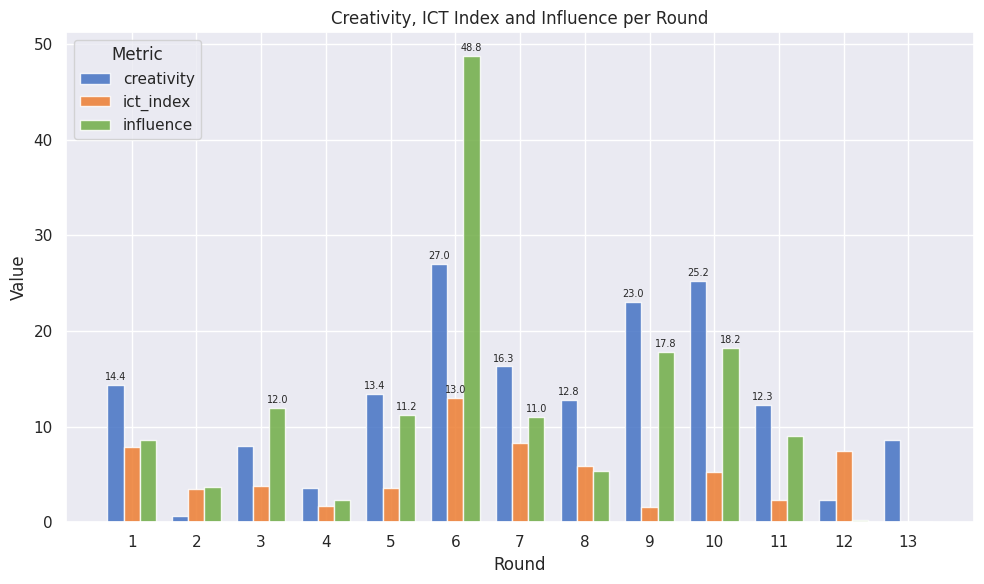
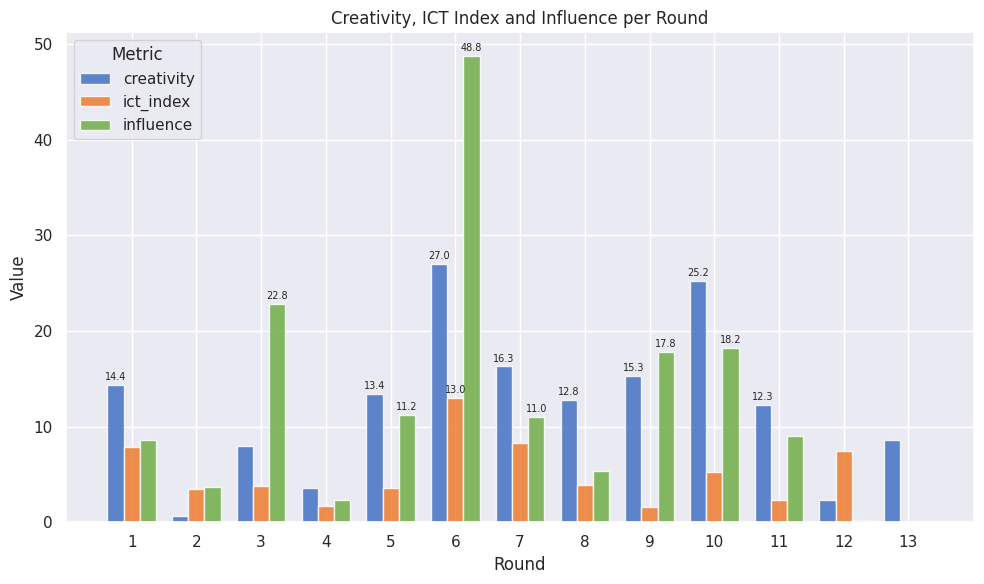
influence, 3: 12.0 -> 22.8
ict_index, 8: 6 -> 4
creativity, 9: 23.0 -> 15.3
